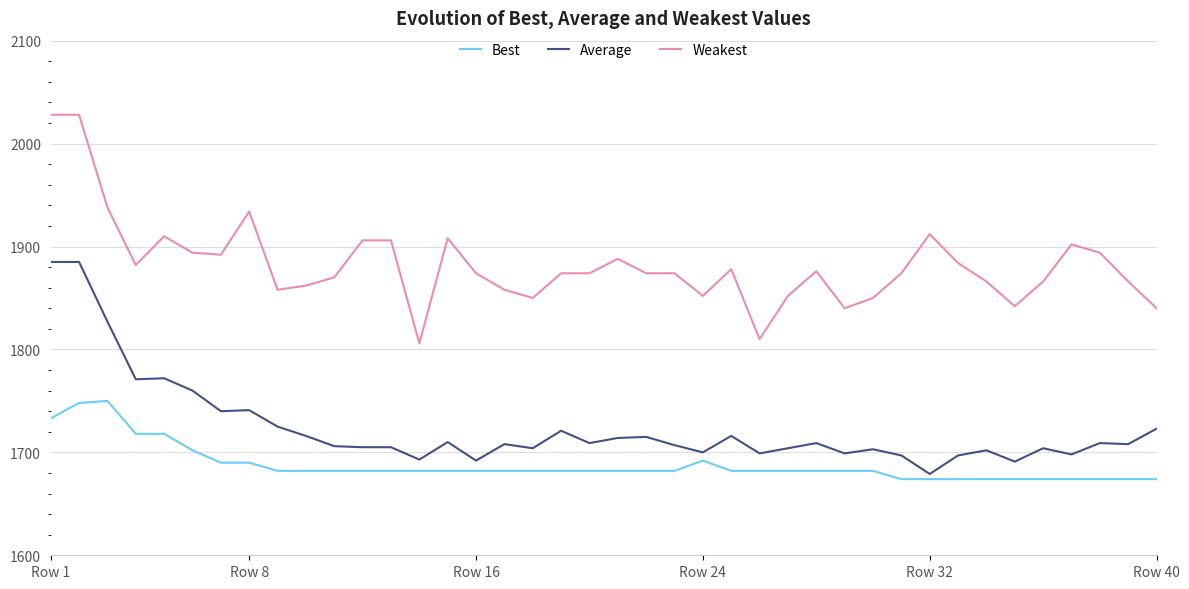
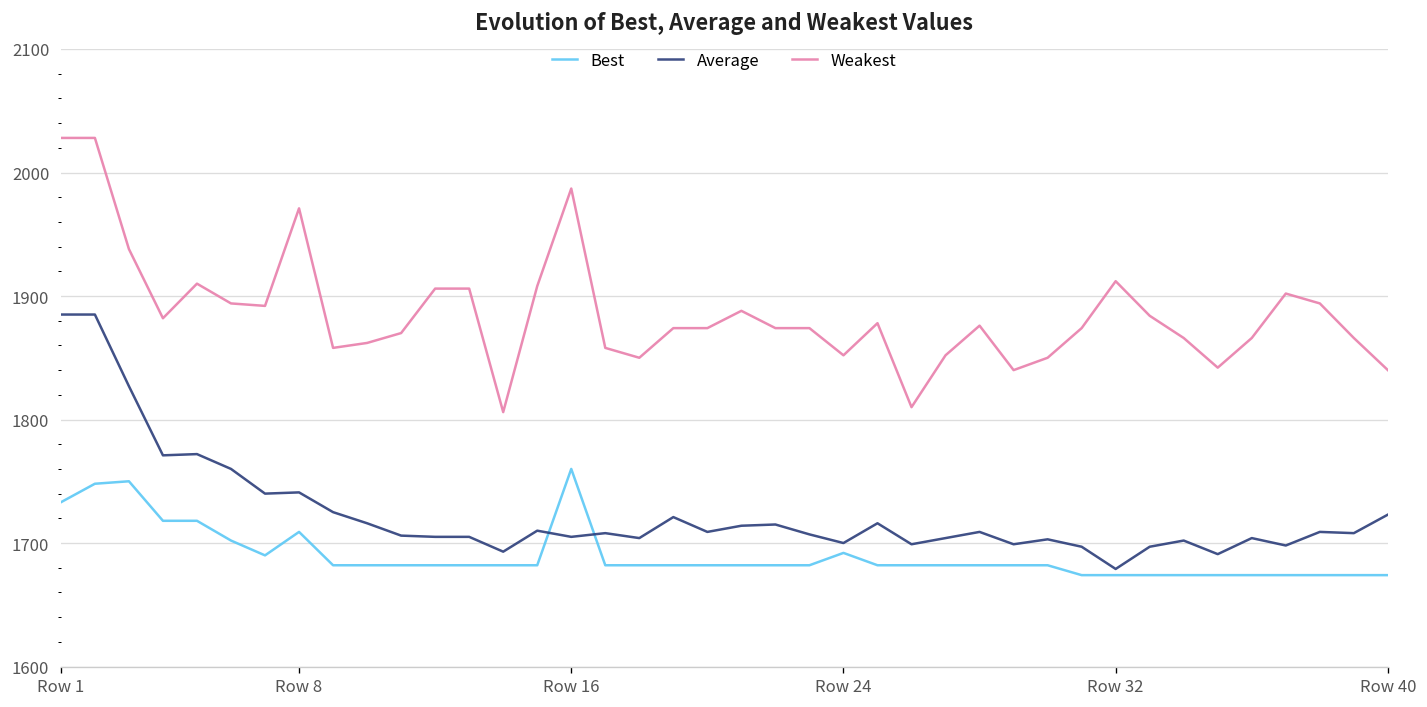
Best, Row 8: 1690 -> 1709
Weakest, Row 8: 1934 -> 1971
Best, Row 16: 1682 -> 1760
Average, Row 16: 1692 -> 1705
Weakest, Row 16: 1874 -> 1987
